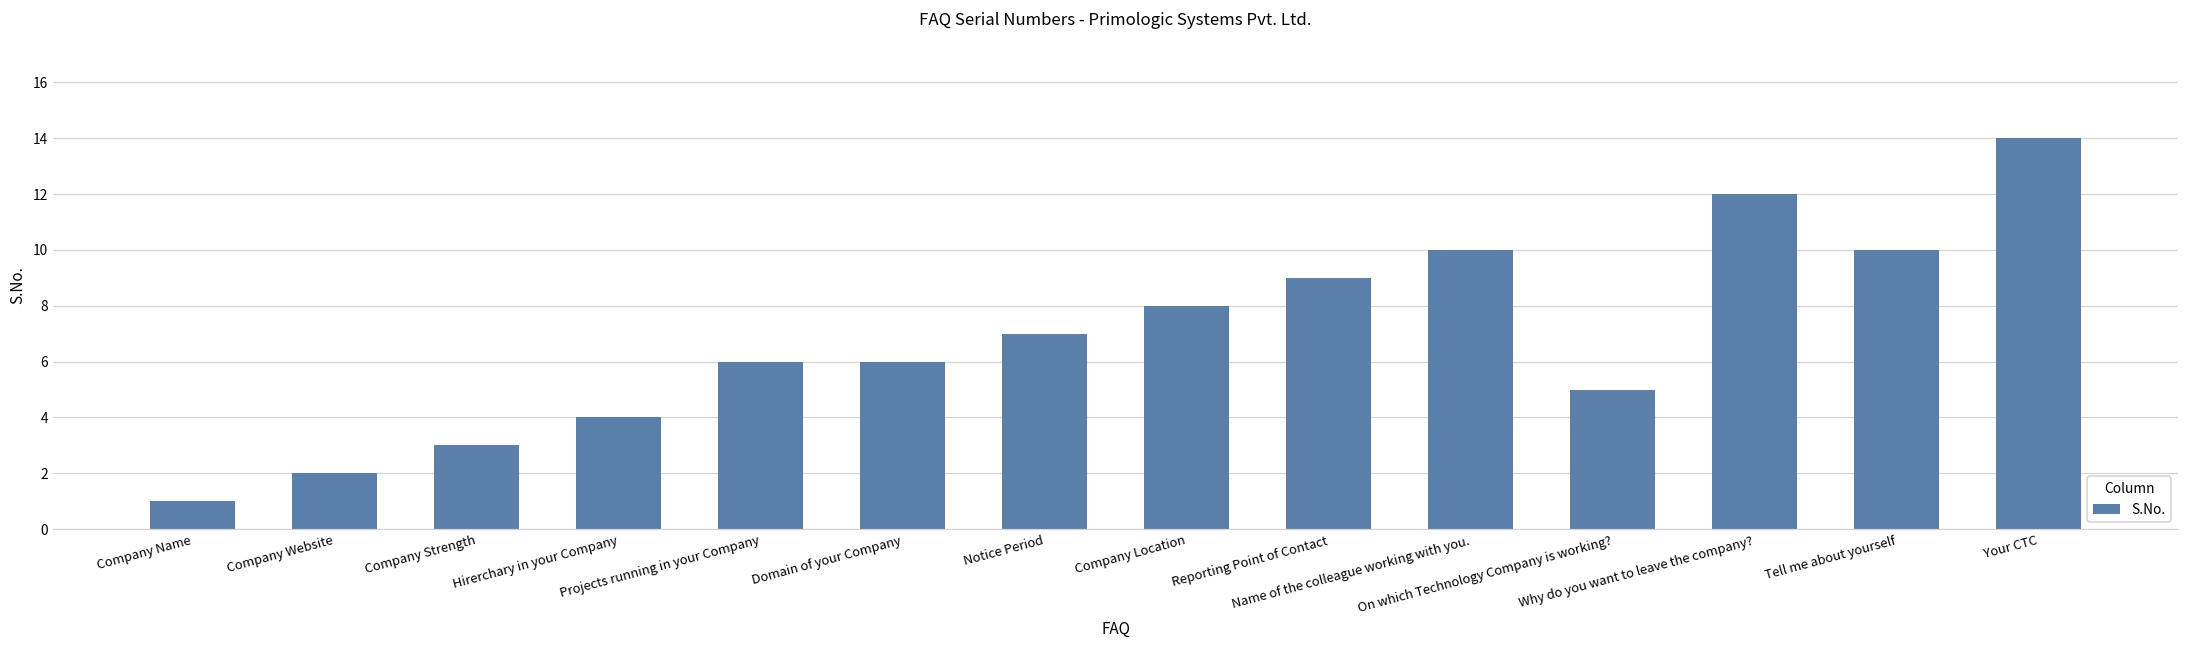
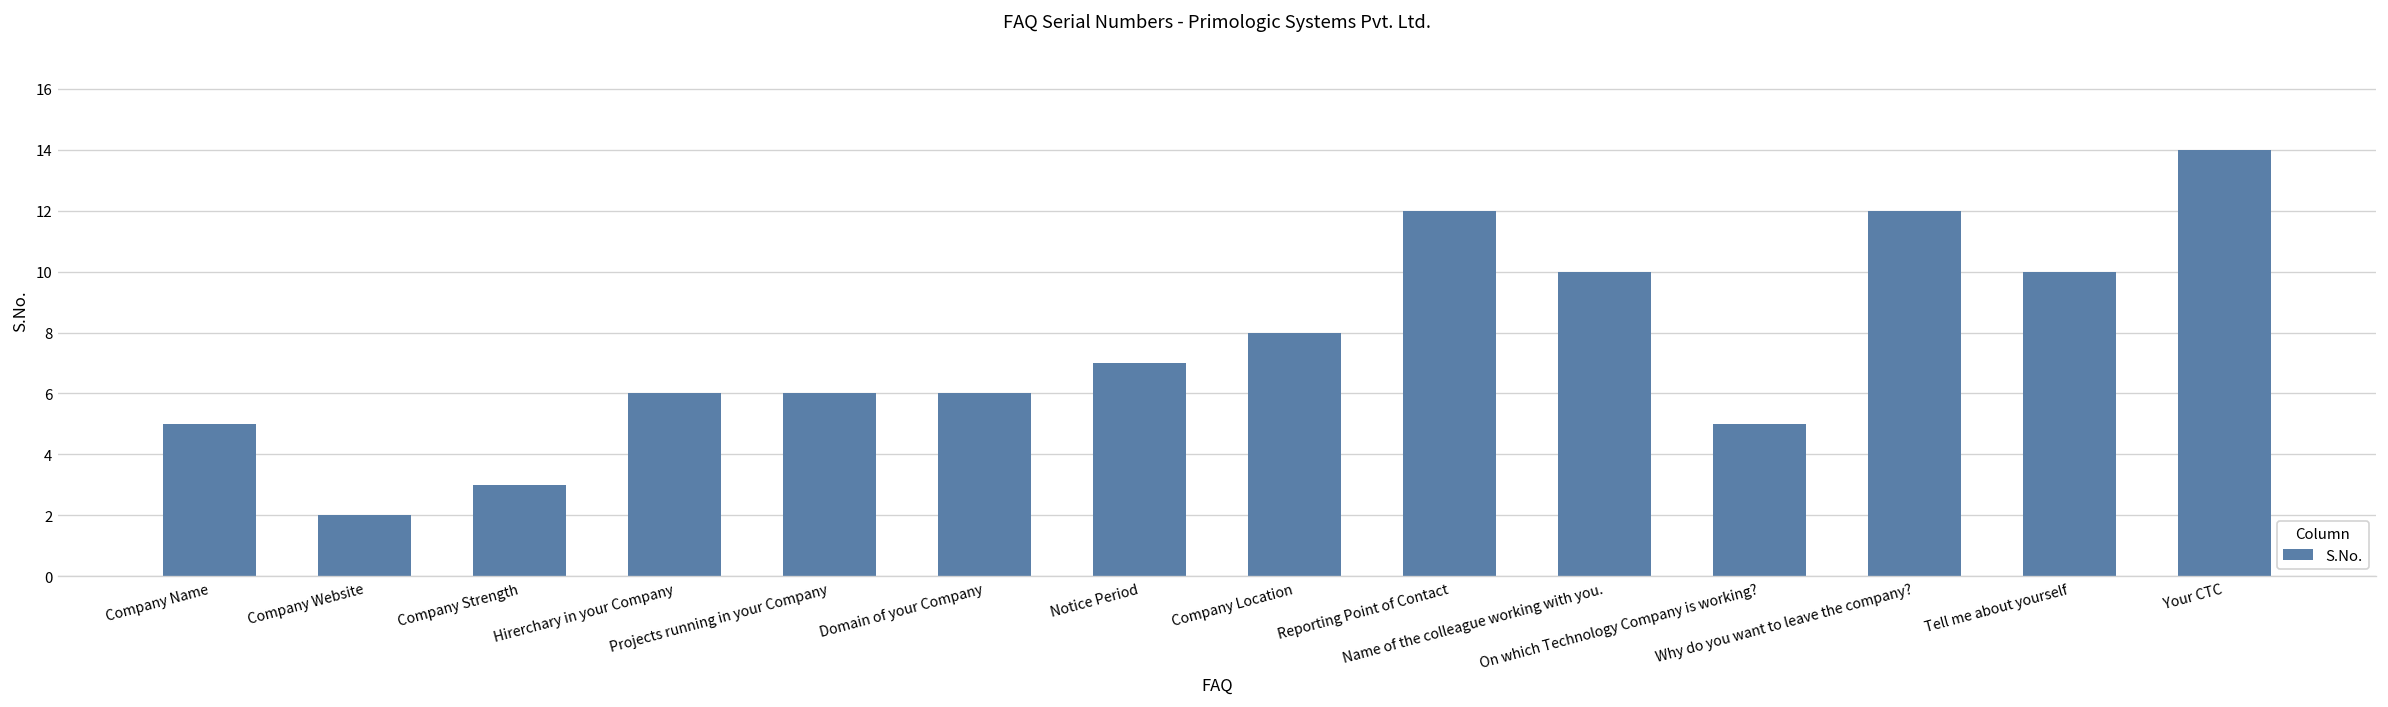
Company Name: 1 -> 5
Hirerchary in your Company: 4 -> 6
Reporting Point of Contact: 9 -> 12
